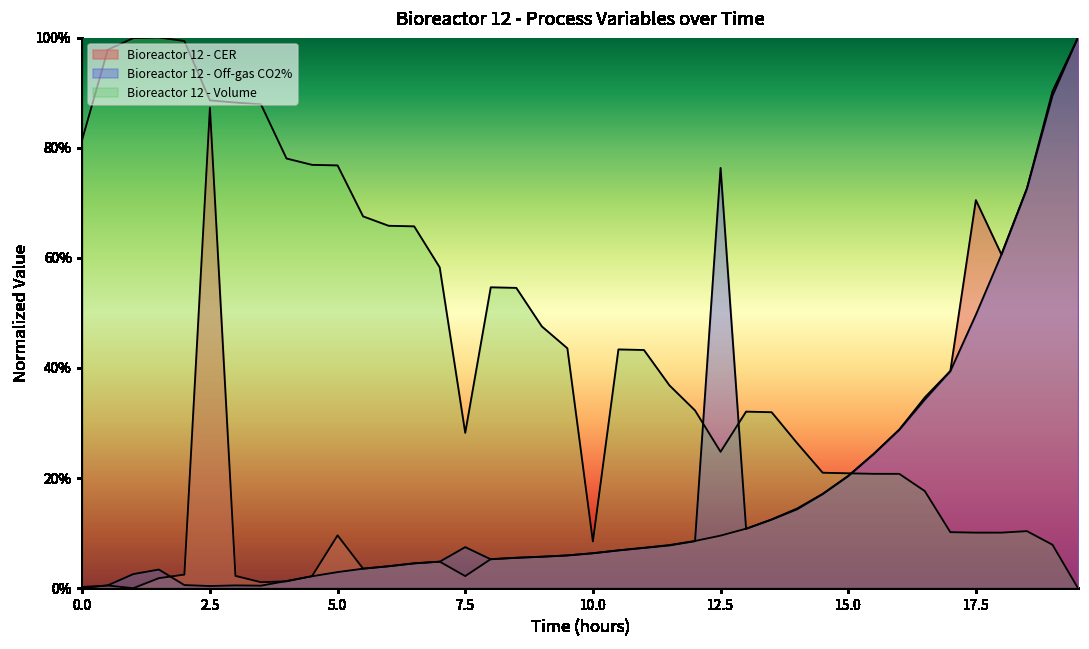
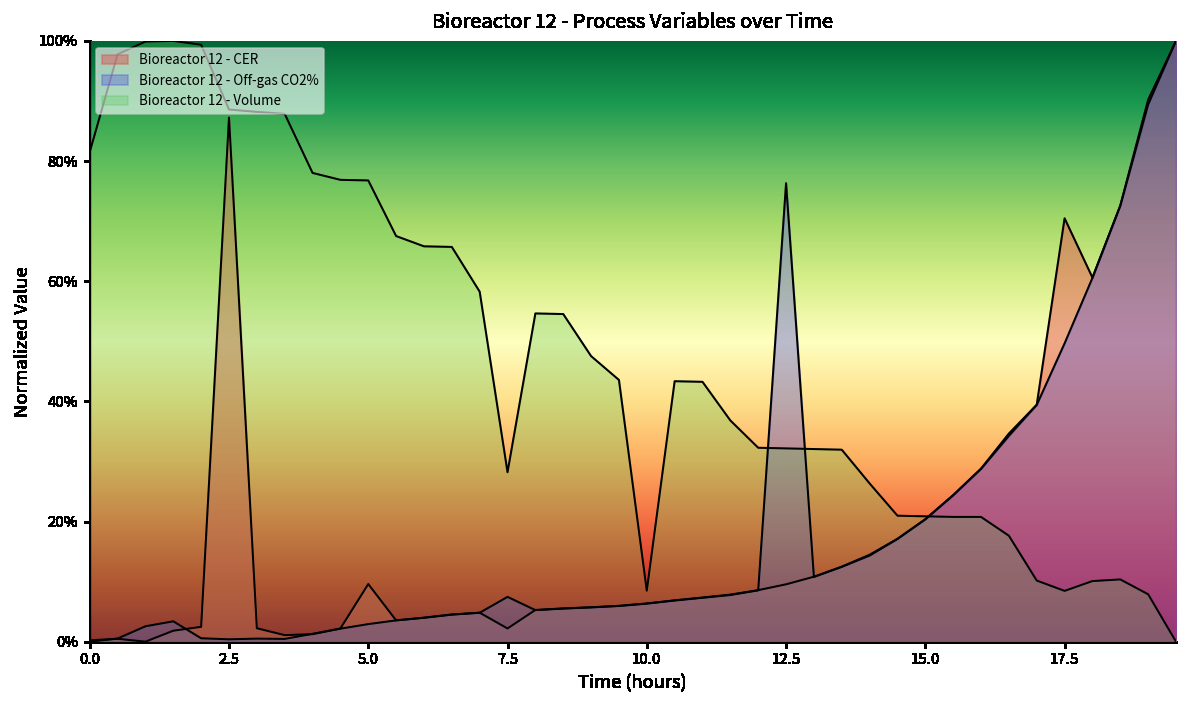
Bioreactor 12 - Volume, 12.5: 25% -> 32%
Bioreactor 12 - Volume, 17.5: 10% -> 8%
